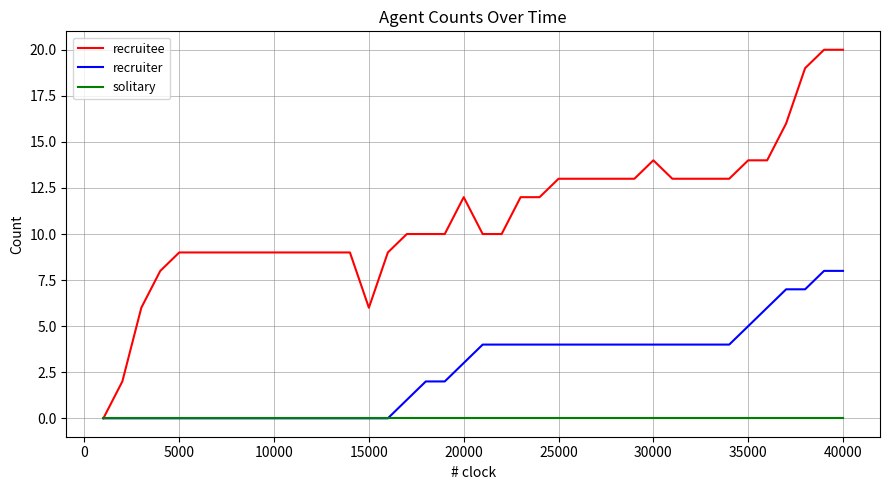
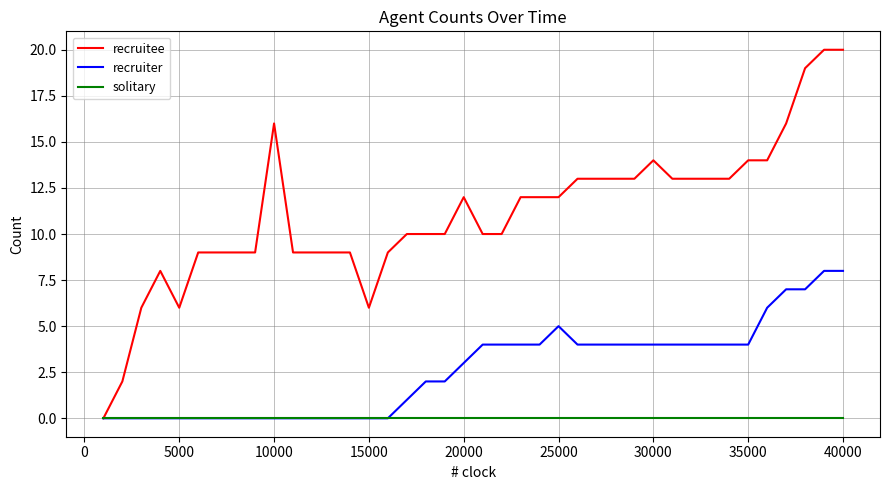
recruitee, 5000: 9 -> 6
recruitee, 10000: 9 -> 16
recruitee, 25000: 13 -> 12
recruiter, 25000: 4 -> 5
recruiter, 35000: 5 -> 4
